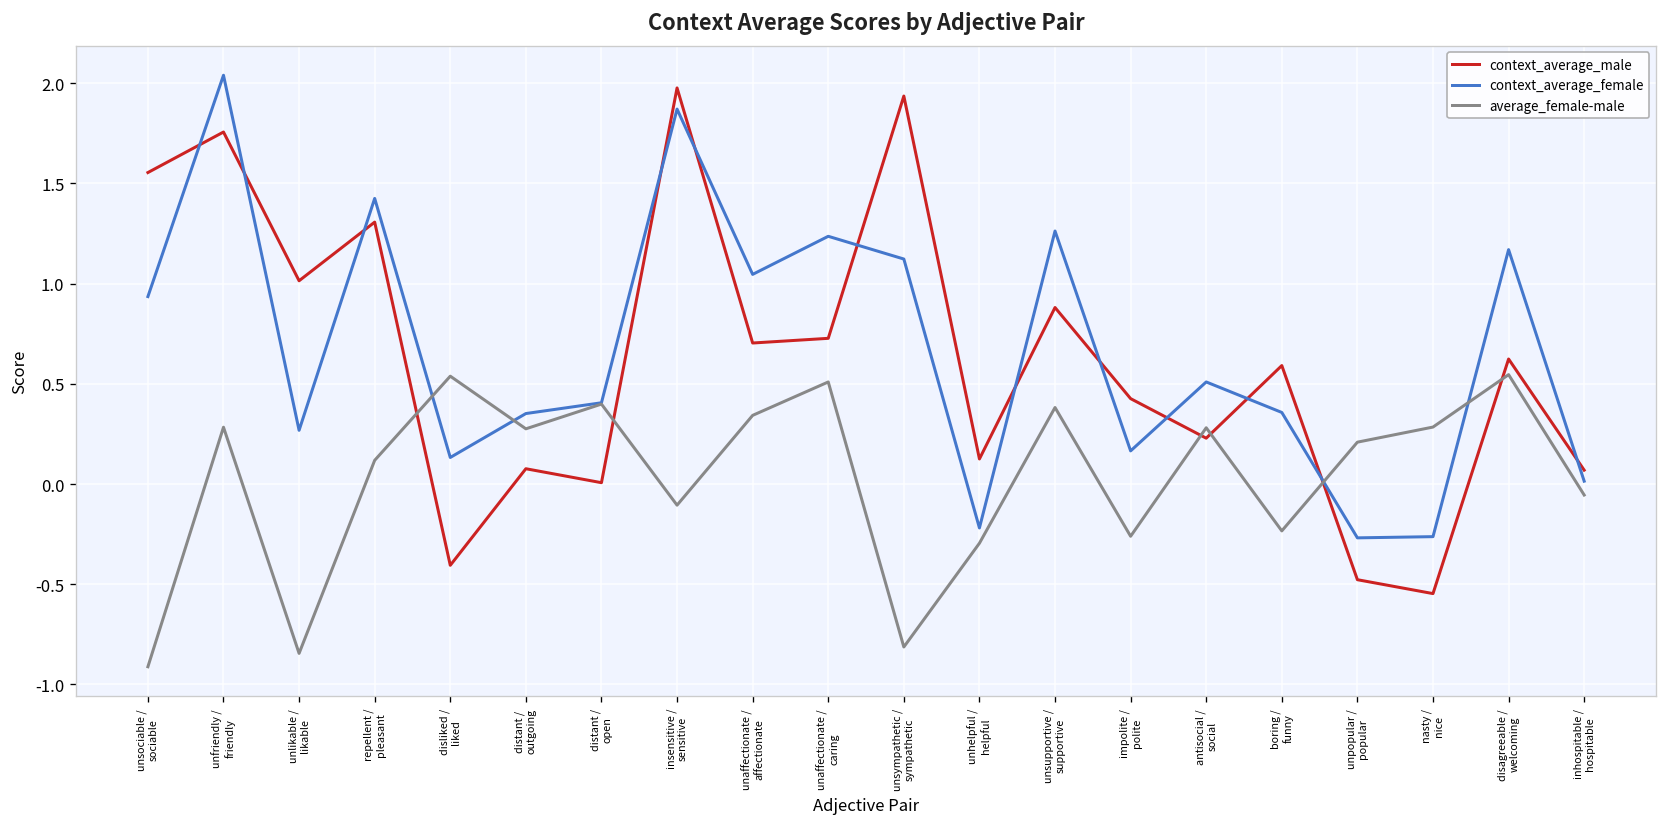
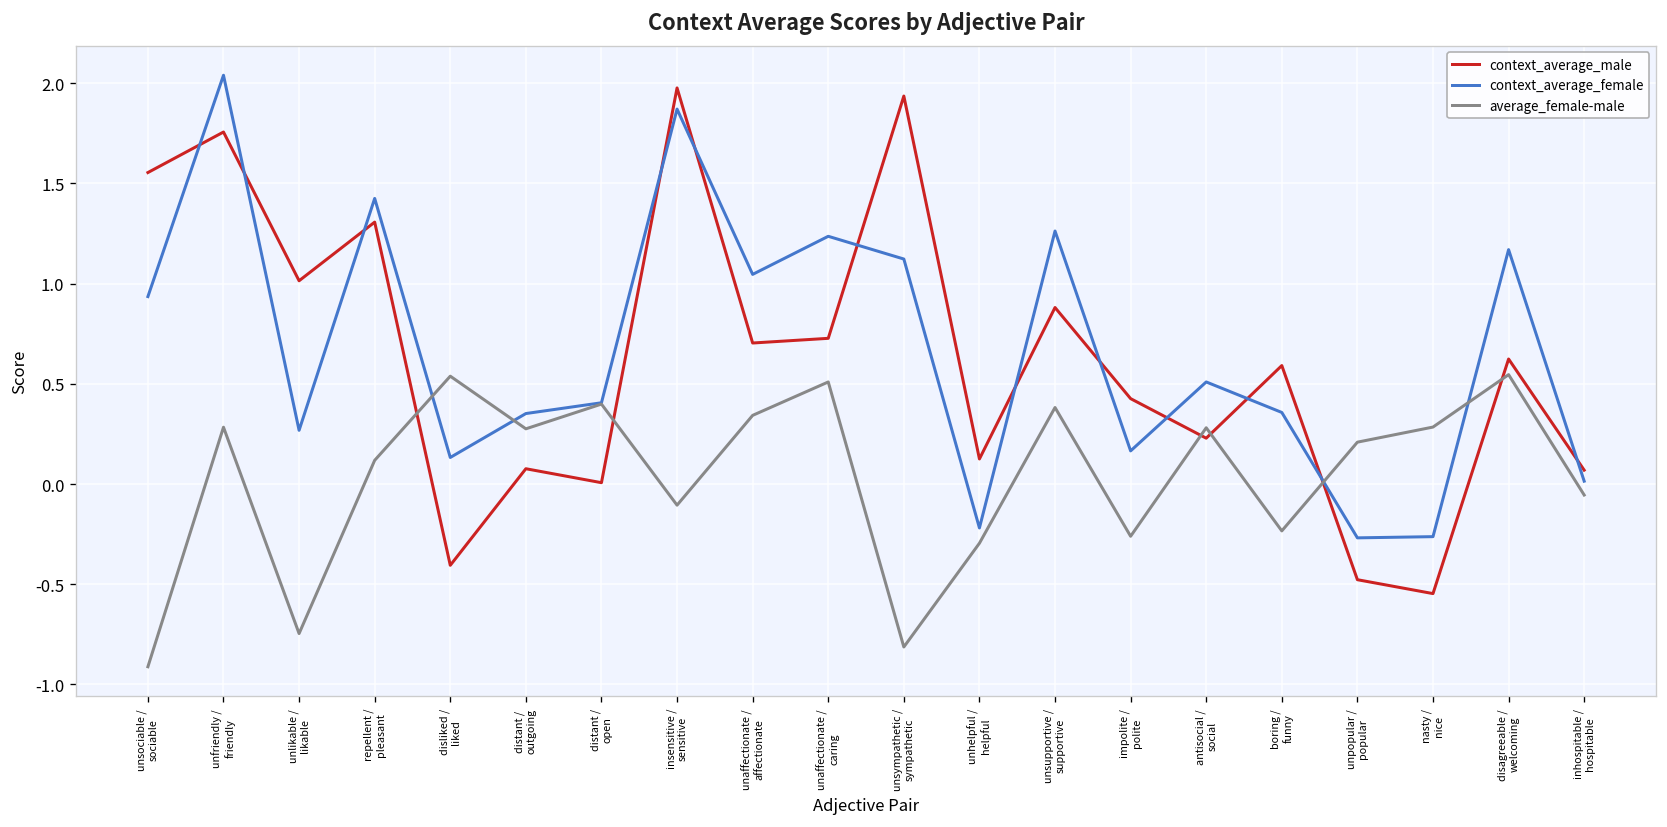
average_female-male, unlikable / likable: -0.84 -> -0.75
